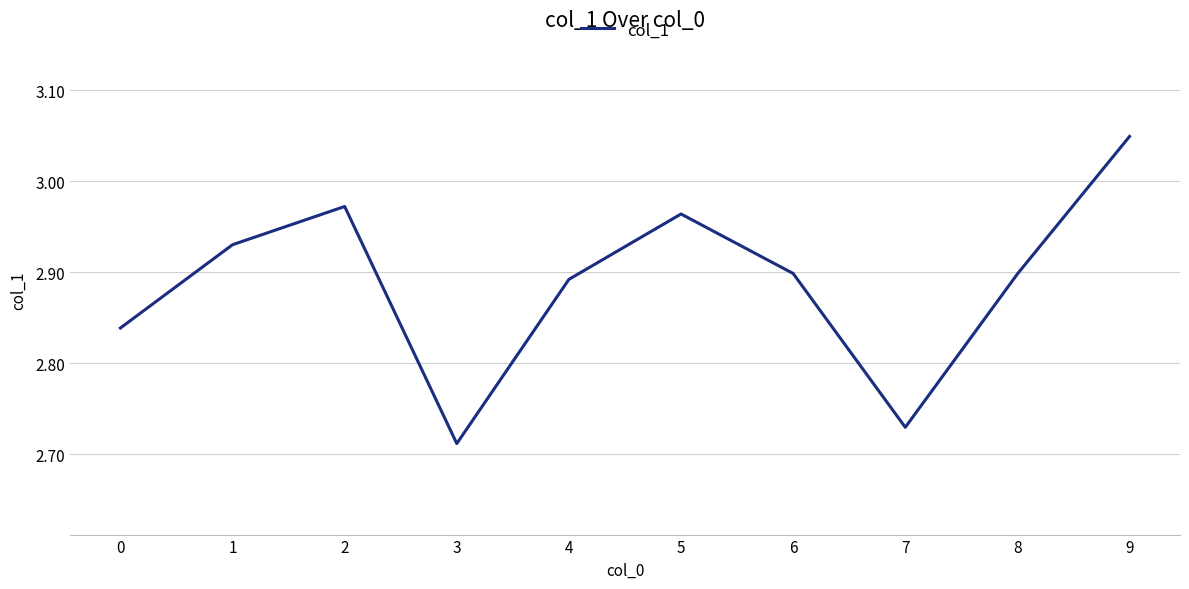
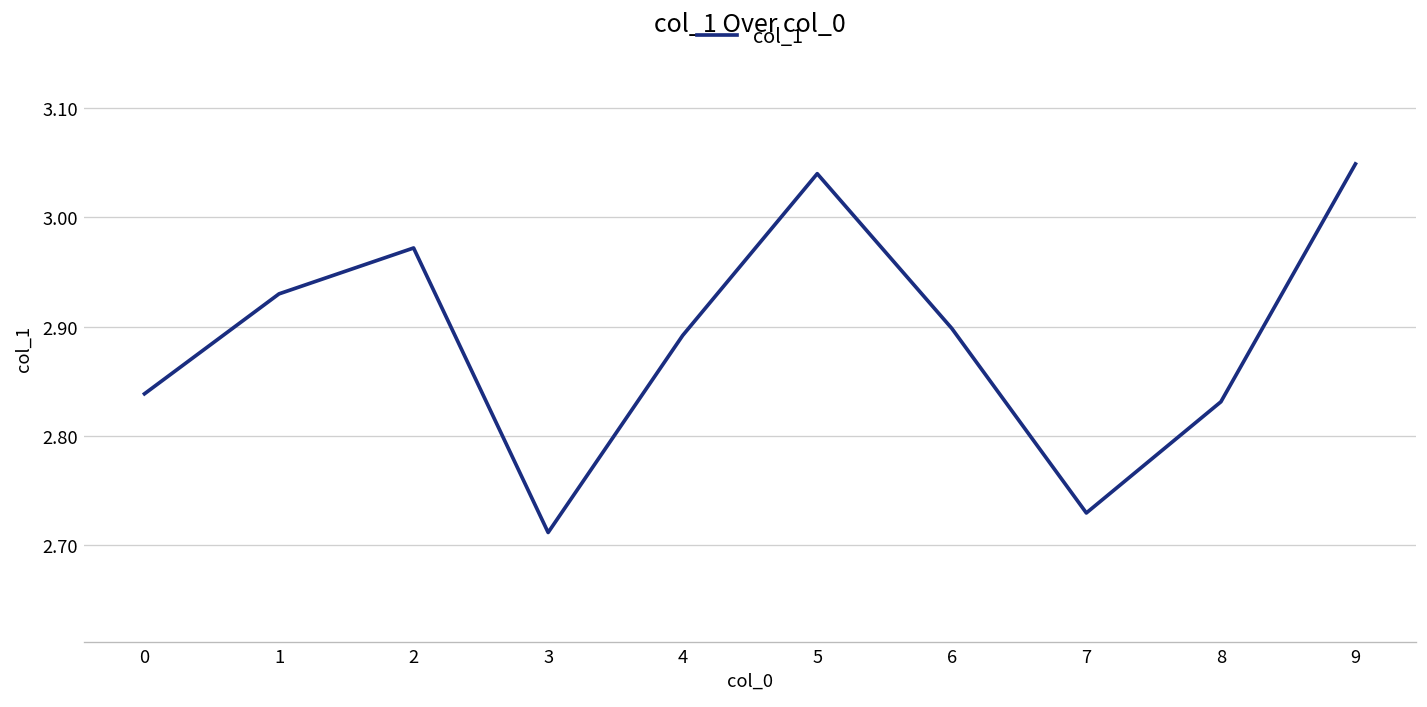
5: 2.96 -> 3.04
8: 2.90 -> 2.83
